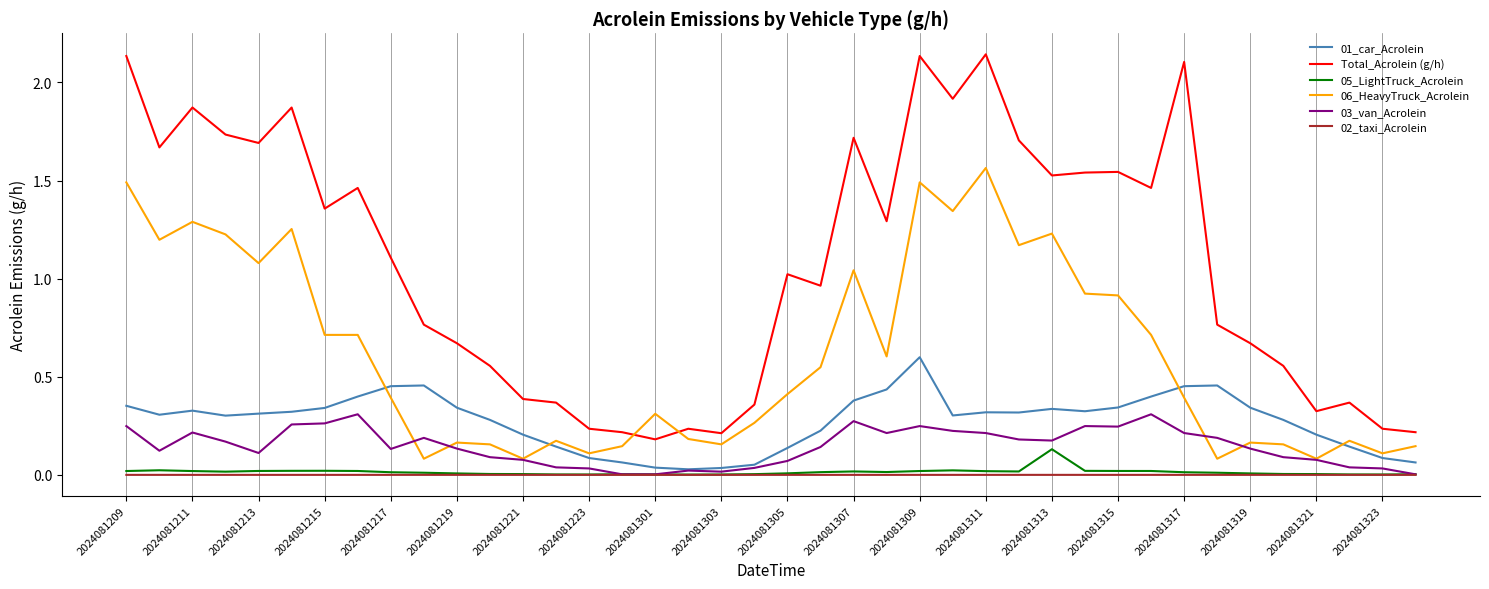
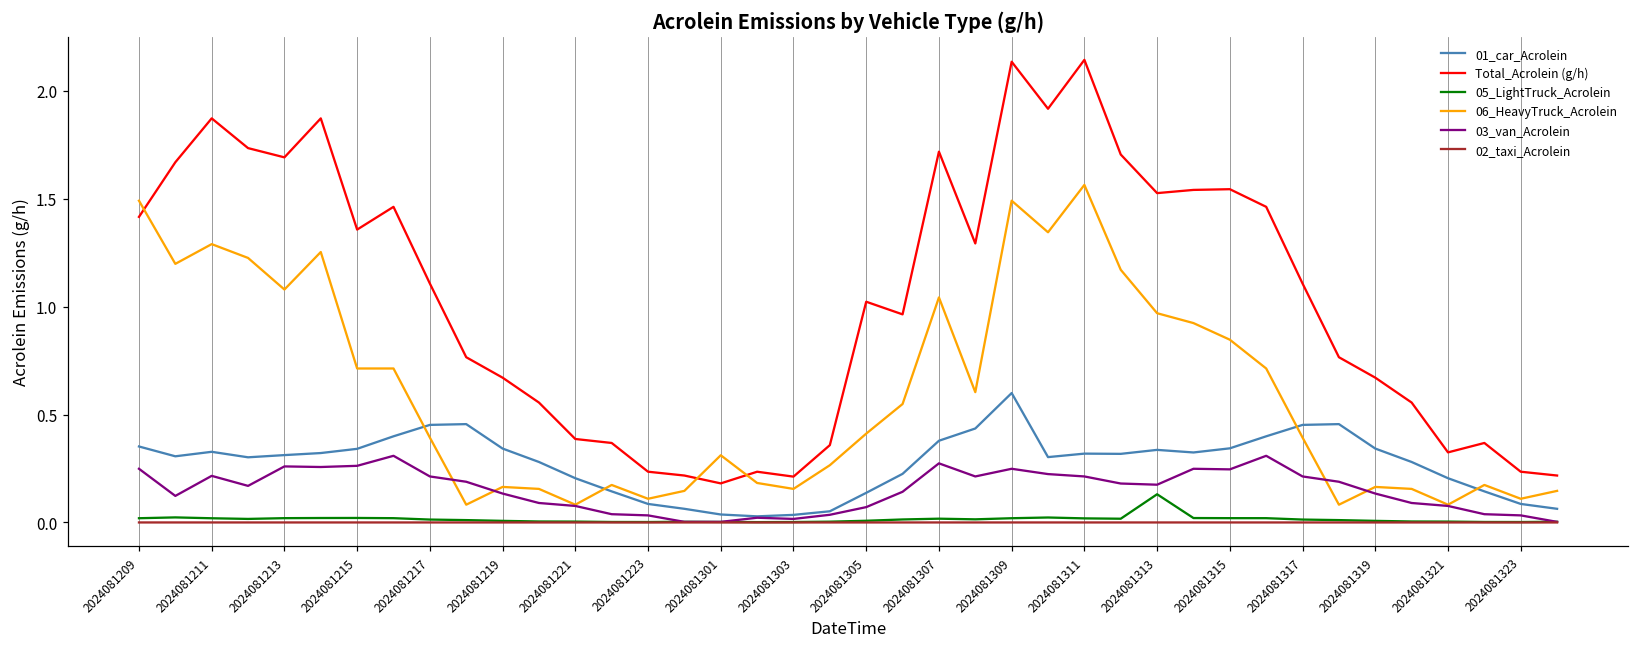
Total_Acrolein (g/h), 2024081209: 2.13 -> 1.42
03_van_Acrolein, 2024081213: 0.11 -> 0.26
03_van_Acrolein, 2024081217: 0.13 -> 0.21
06_HeavyTruck_Acrolein, 2024081313: 1.23 -> 0.97
06_HeavyTruck_Acrolein, 2024081315: 0.91 -> 0.85
Total_Acrolein (g/h), 2024081317: 2.10 -> 1.11
